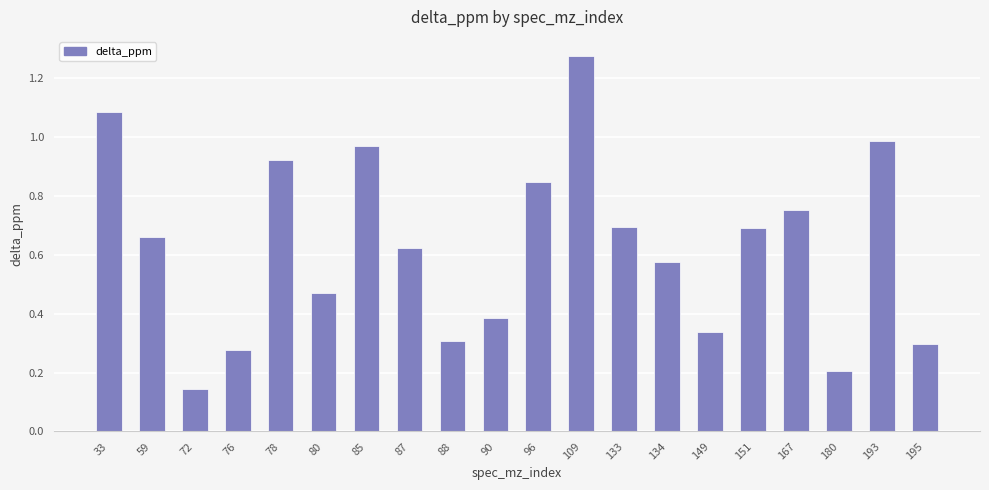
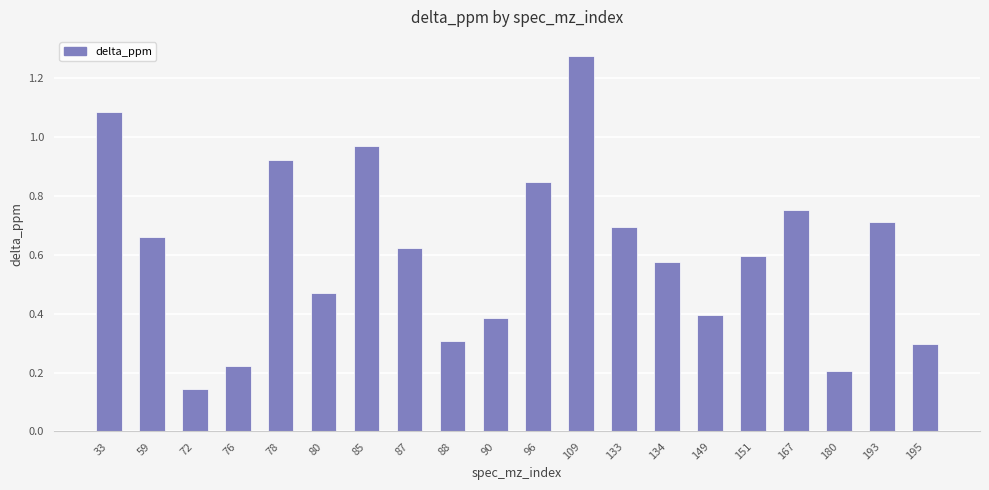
76: 0.28 -> 0.22
149: 0.34 -> 0.39
151: 0.69 -> 0.60
193: 0.99 -> 0.71
